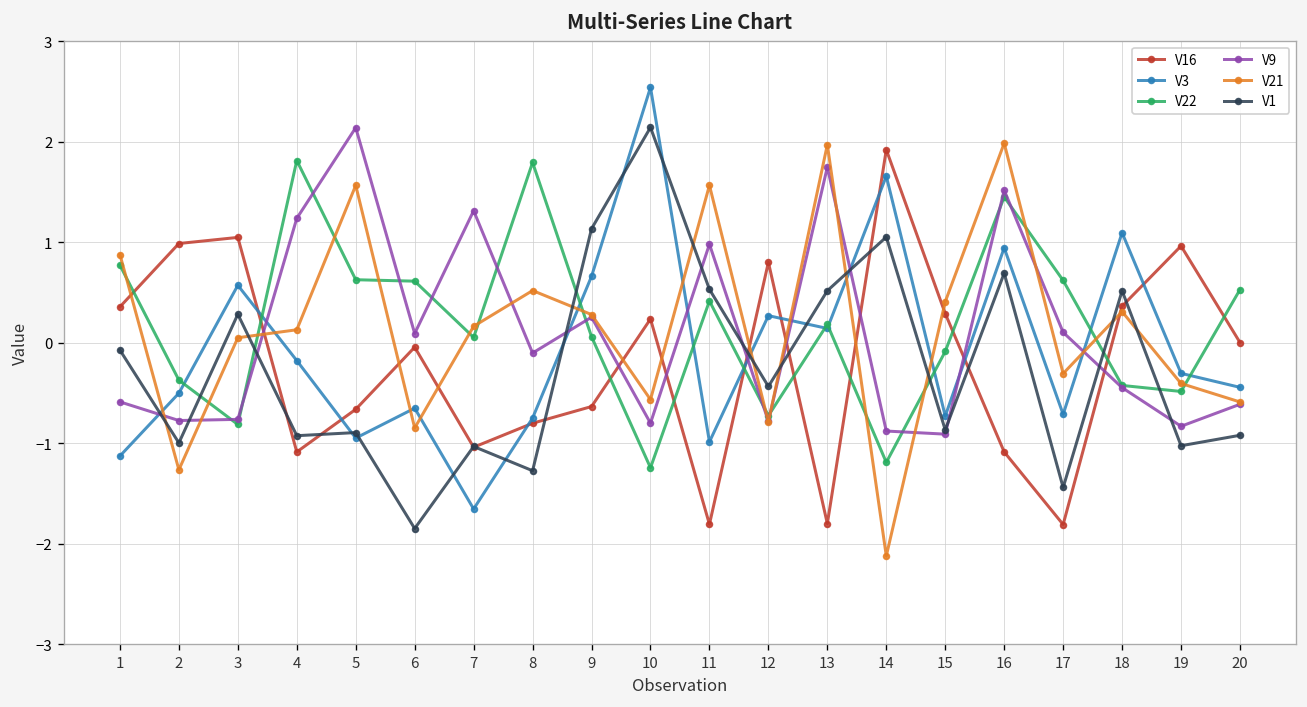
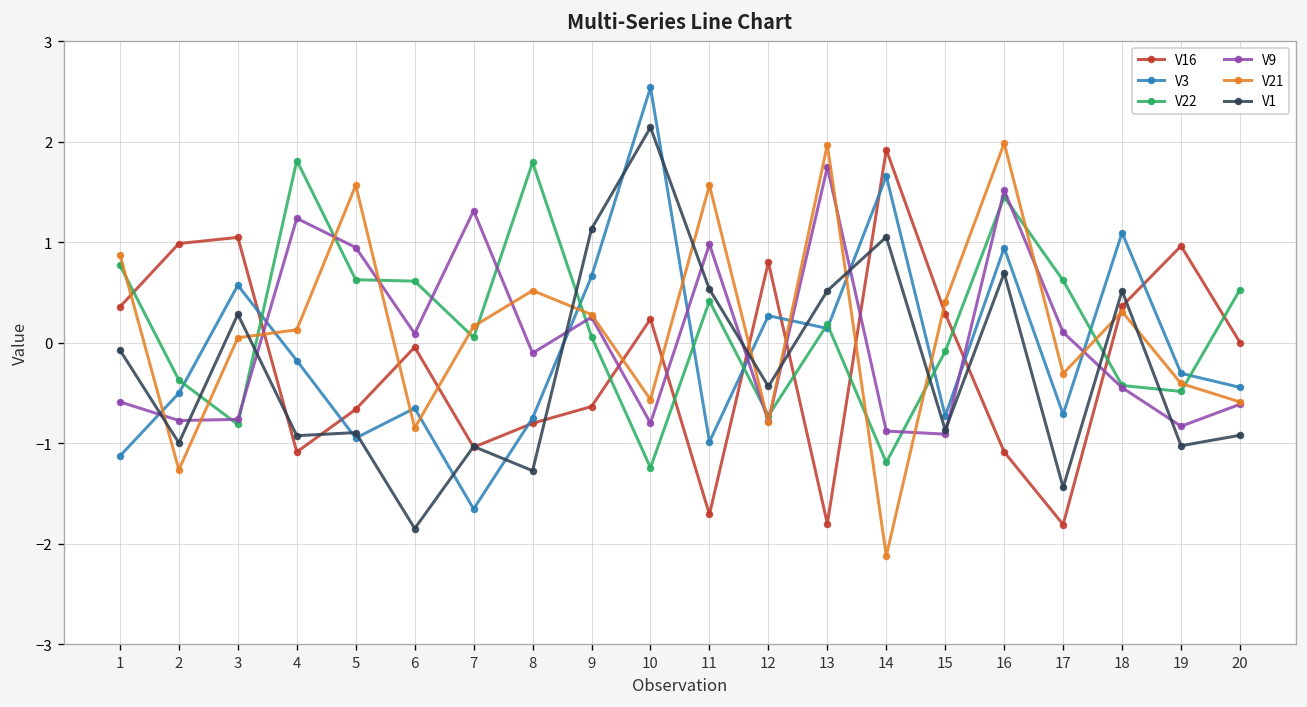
V9, 5: 2.1 -> 0.9
V16, 11: -1.8 -> -1.7
